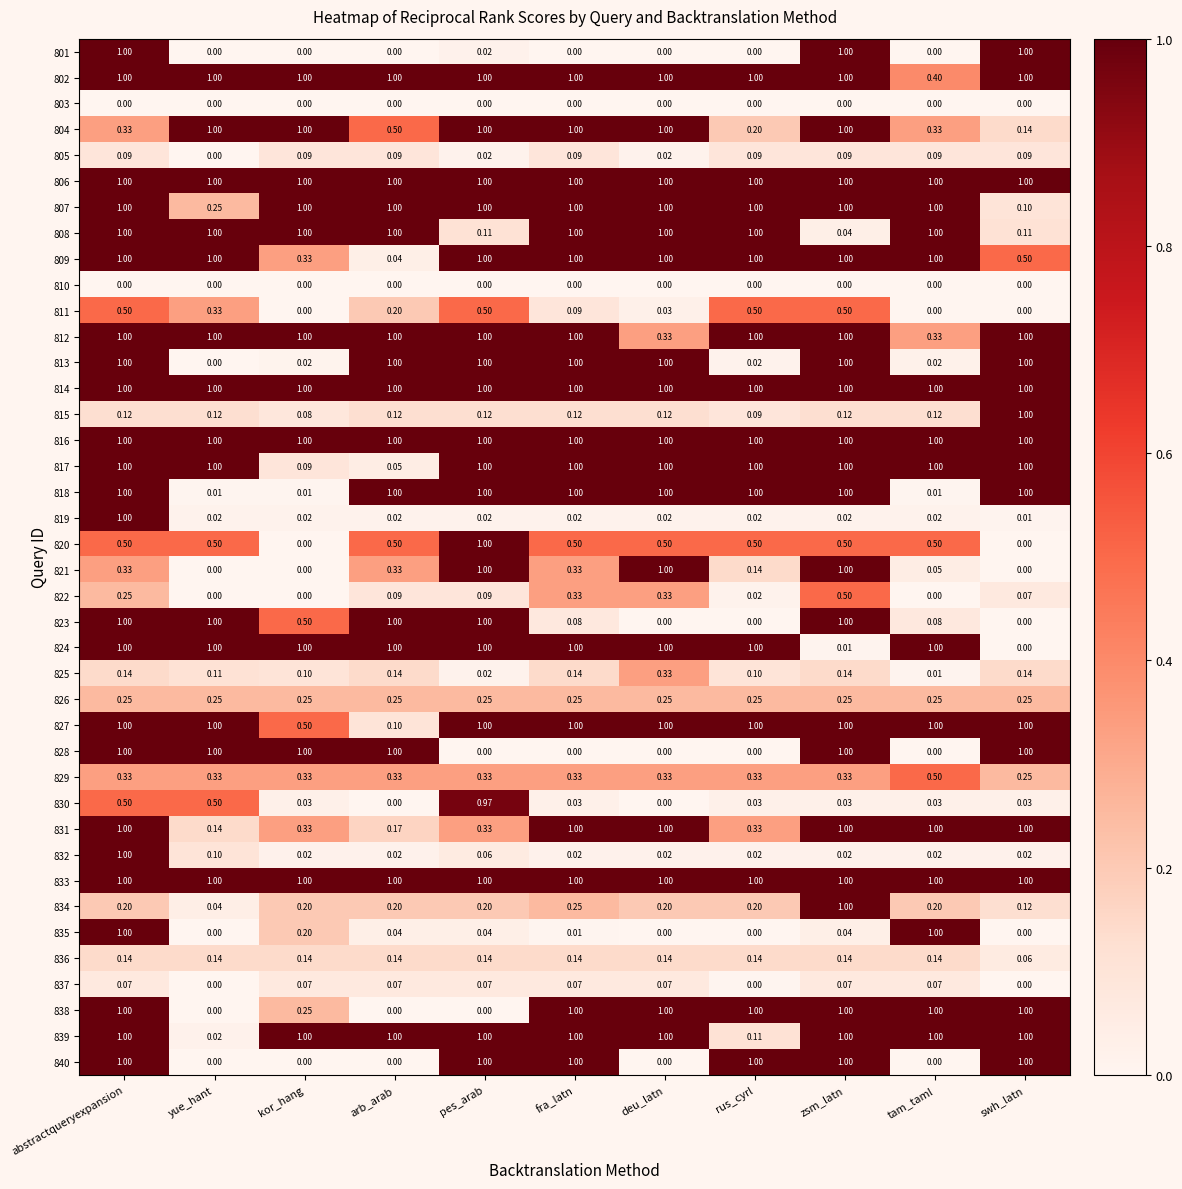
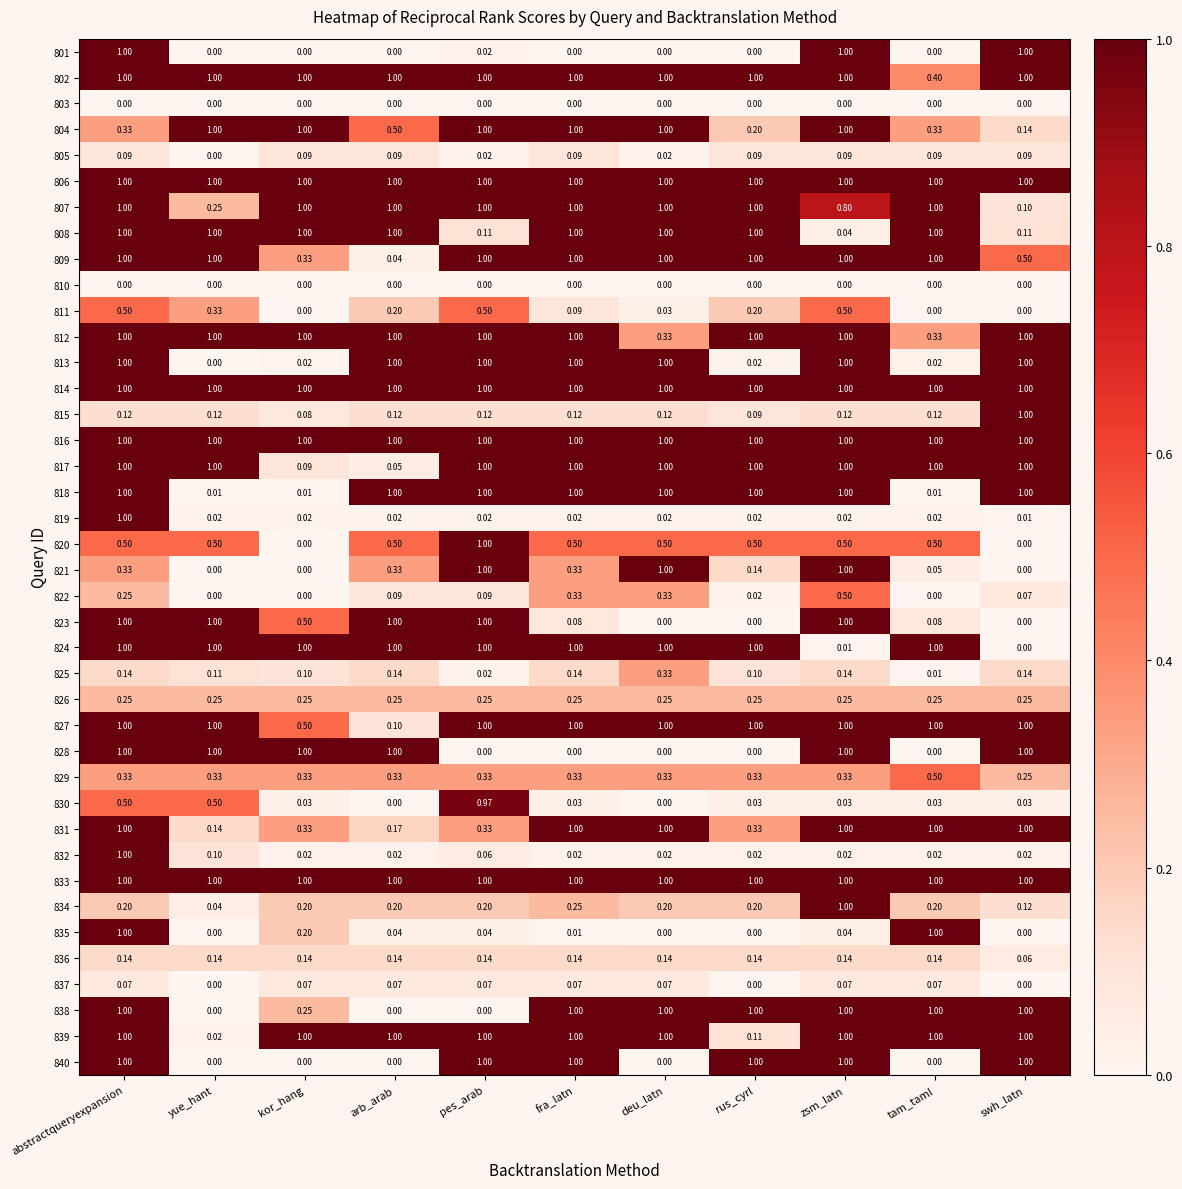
807, zsm_latn: 1.00 -> 0.80
811, rus_cyrl: 0.50 -> 0.20
